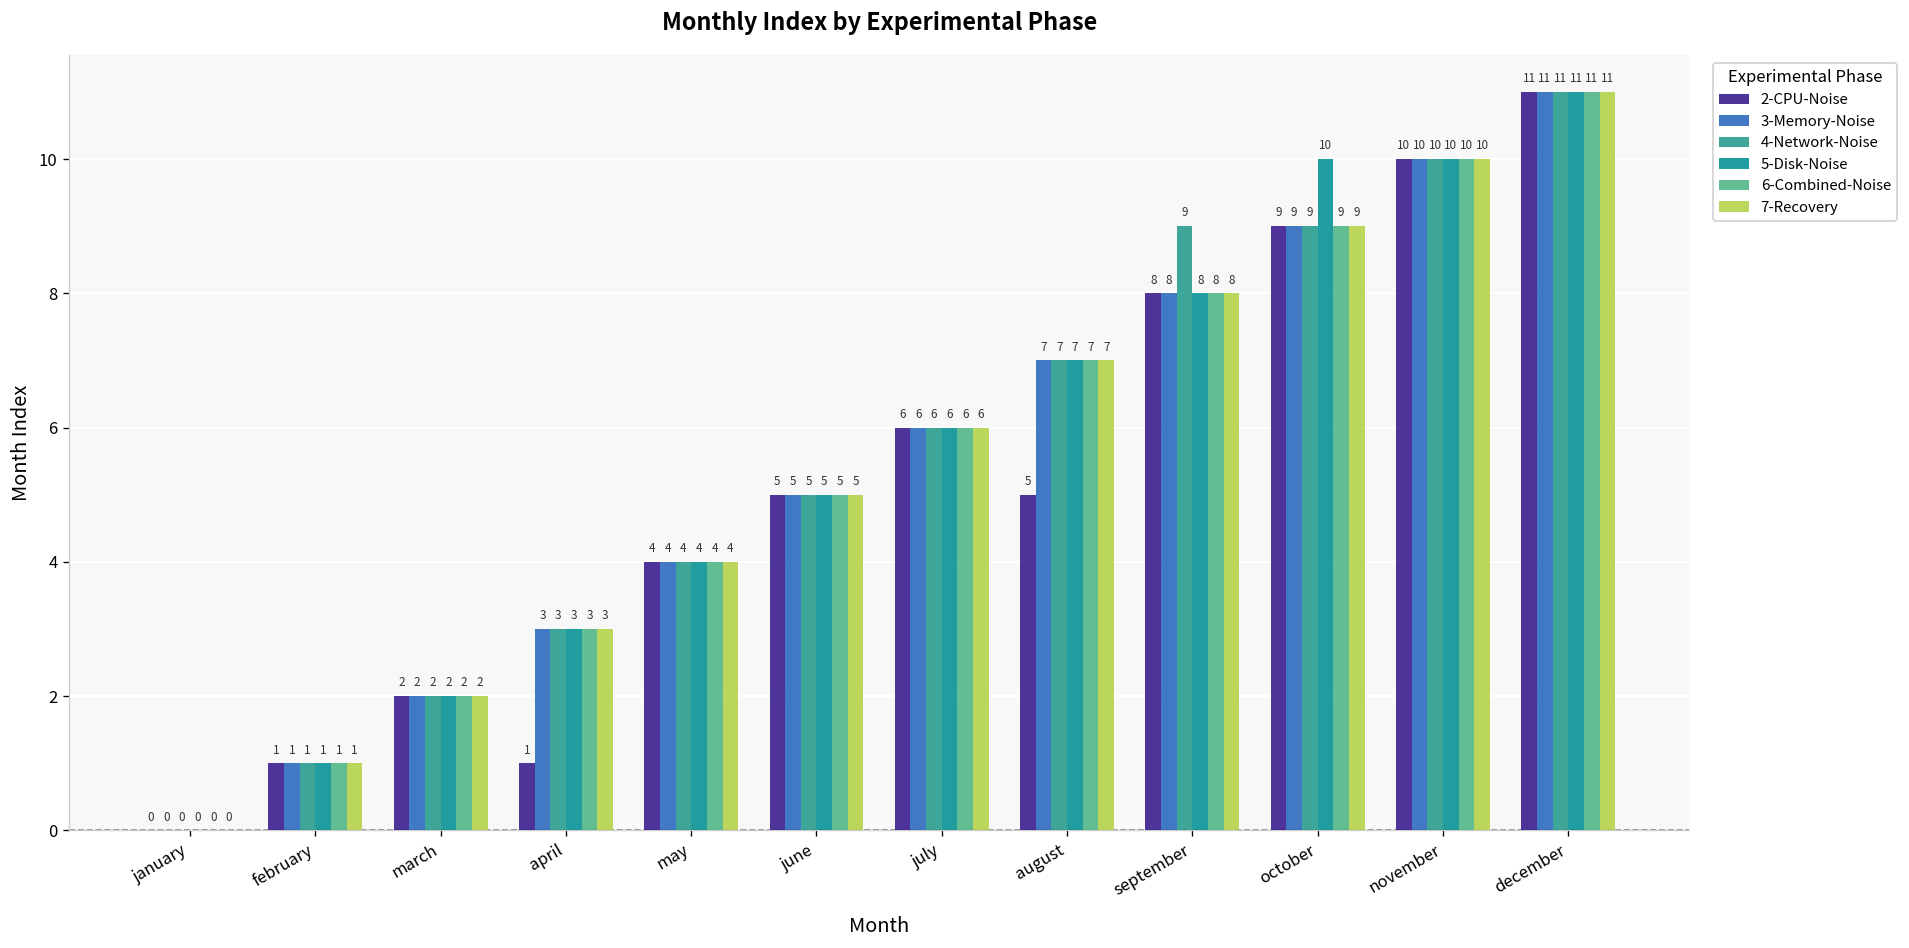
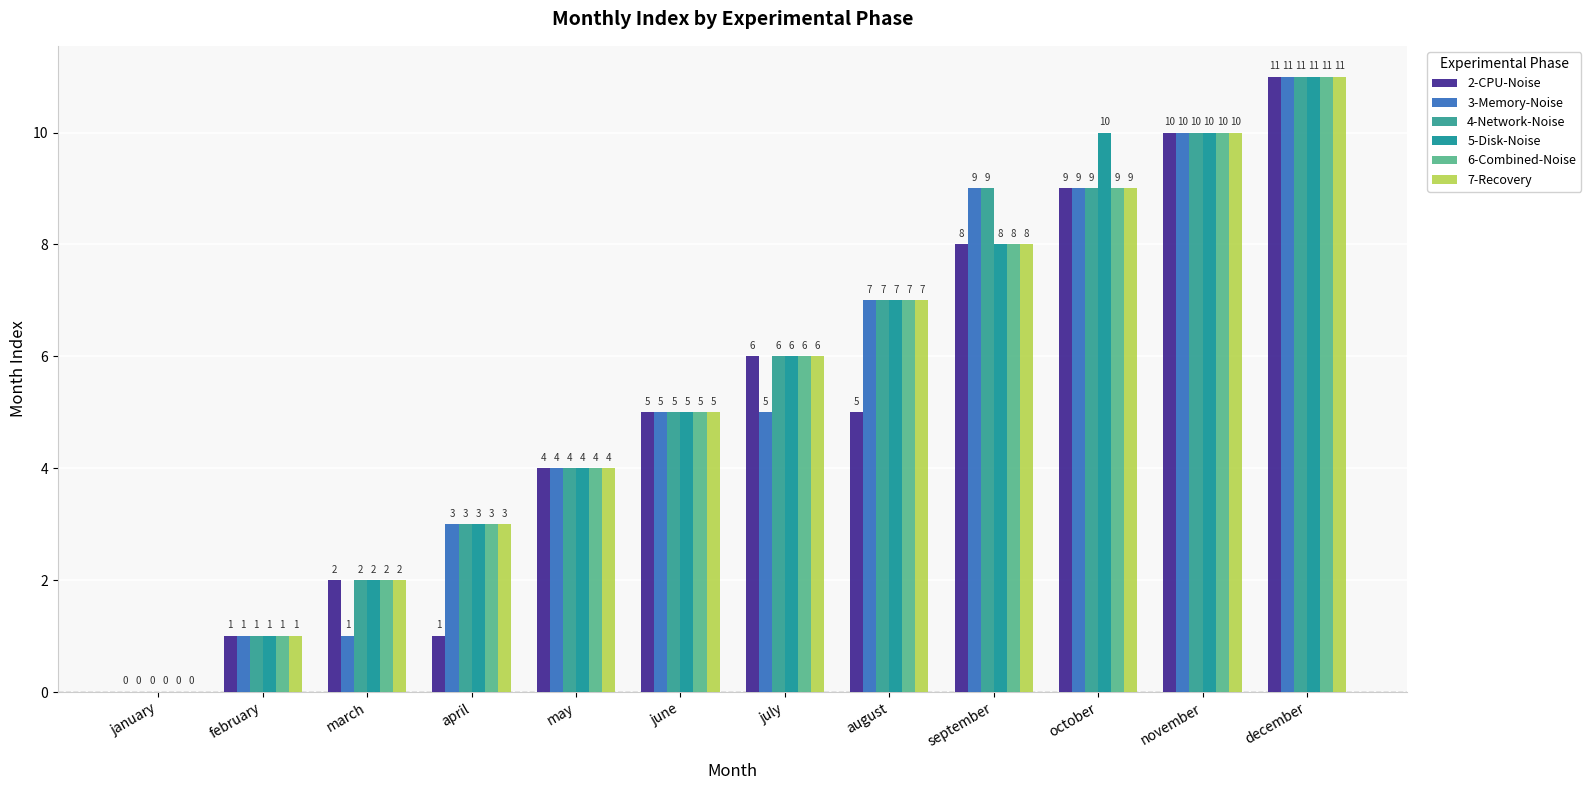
3-Memory-Noise, march: 2 -> 1
3-Memory-Noise, july: 6 -> 5
3-Memory-Noise, september: 8 -> 9
